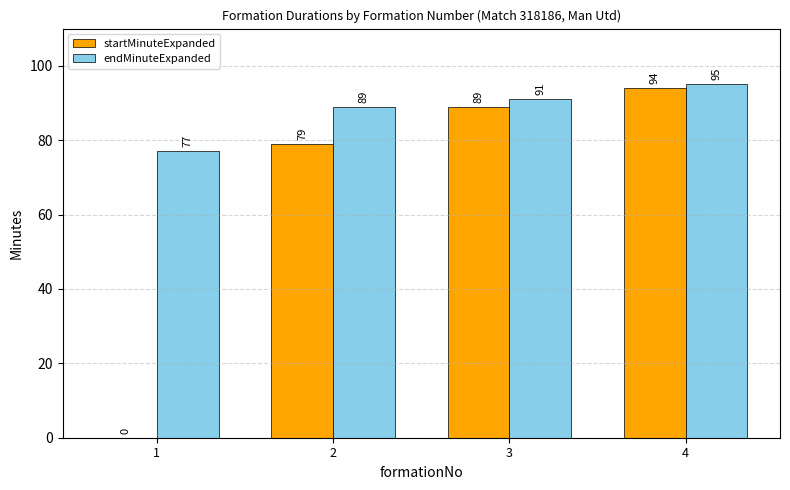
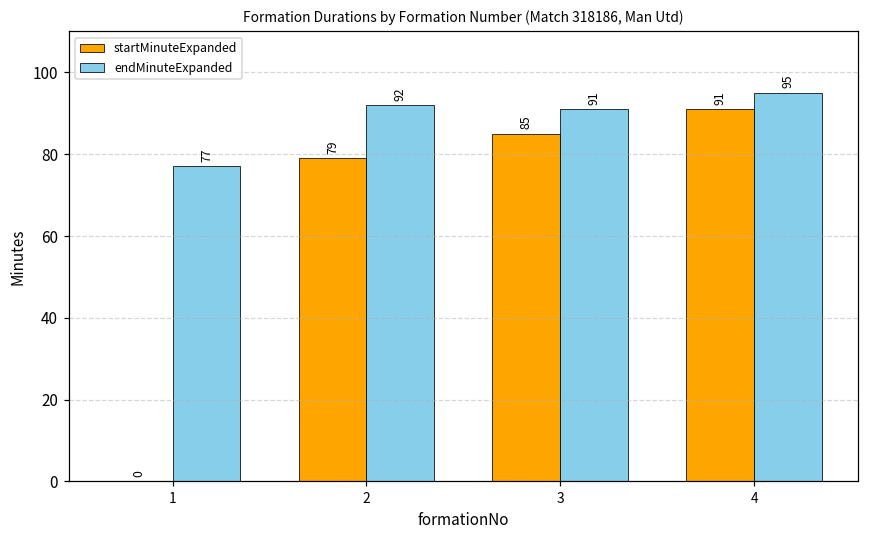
endMinuteExpanded, 2: 89 -> 92
startMinuteExpanded, 3: 89 -> 85
startMinuteExpanded, 4: 94 -> 91
